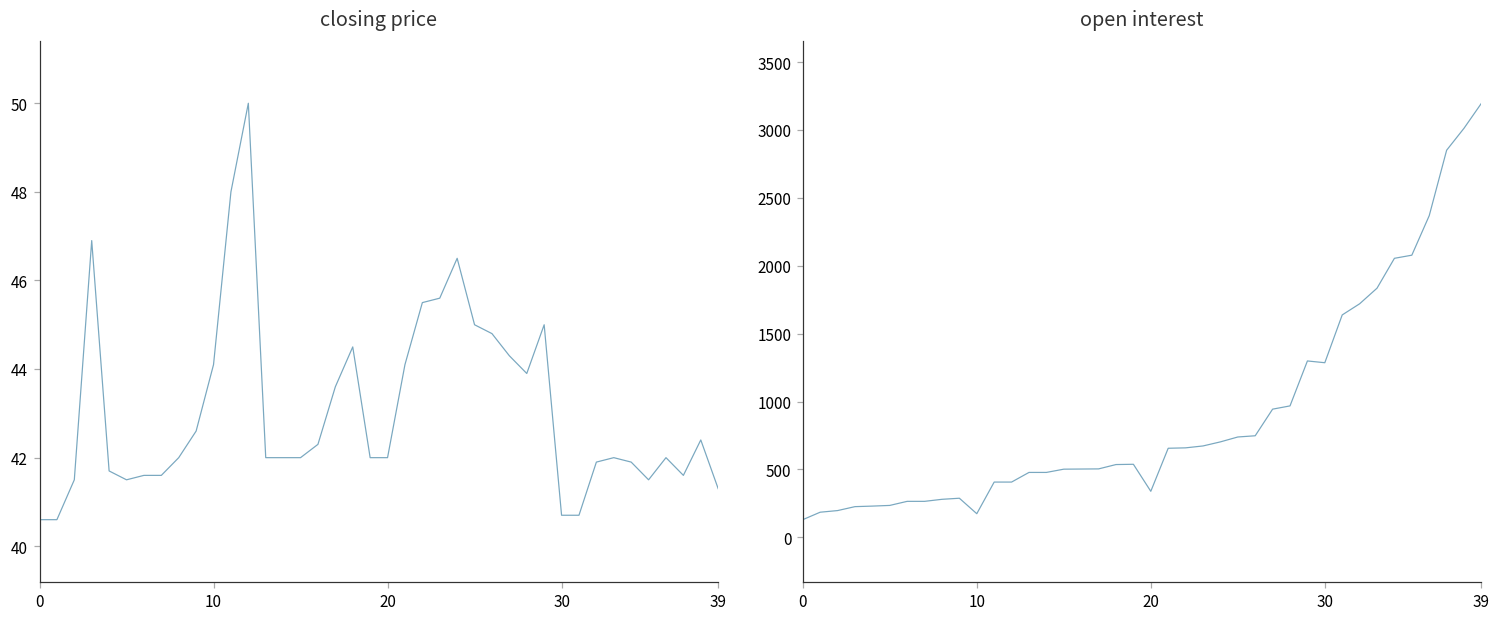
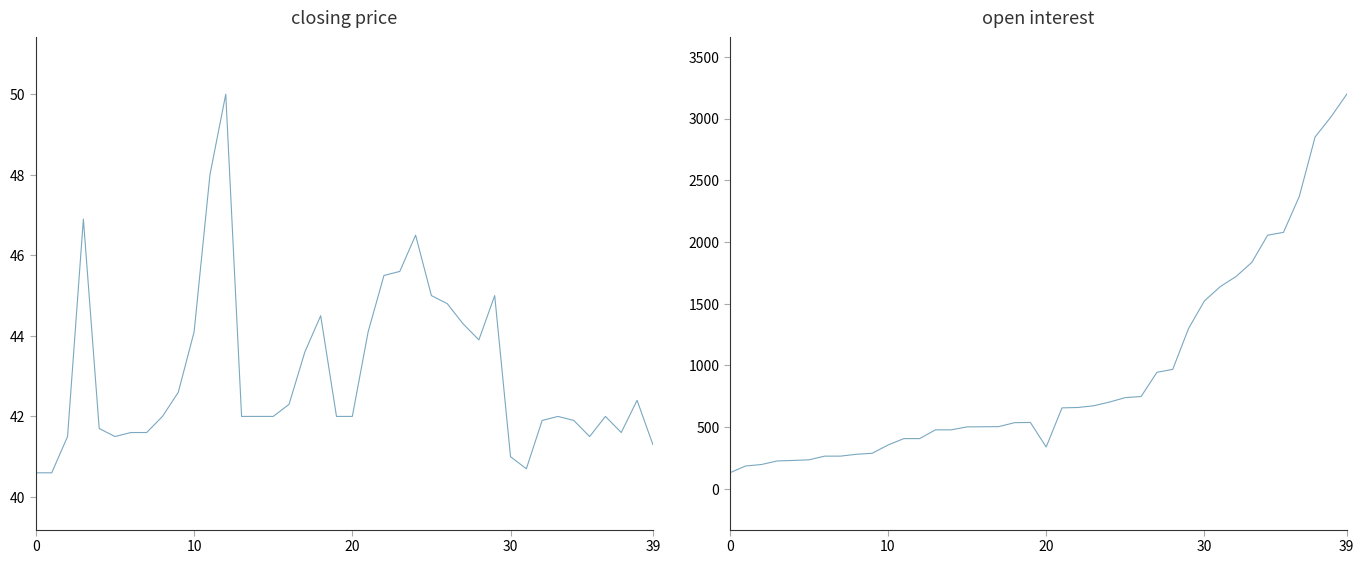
closing price, 30: 40.7 -> 41.0
open interest, 10: 170 -> 360
open interest, 30: 1290 -> 1520
